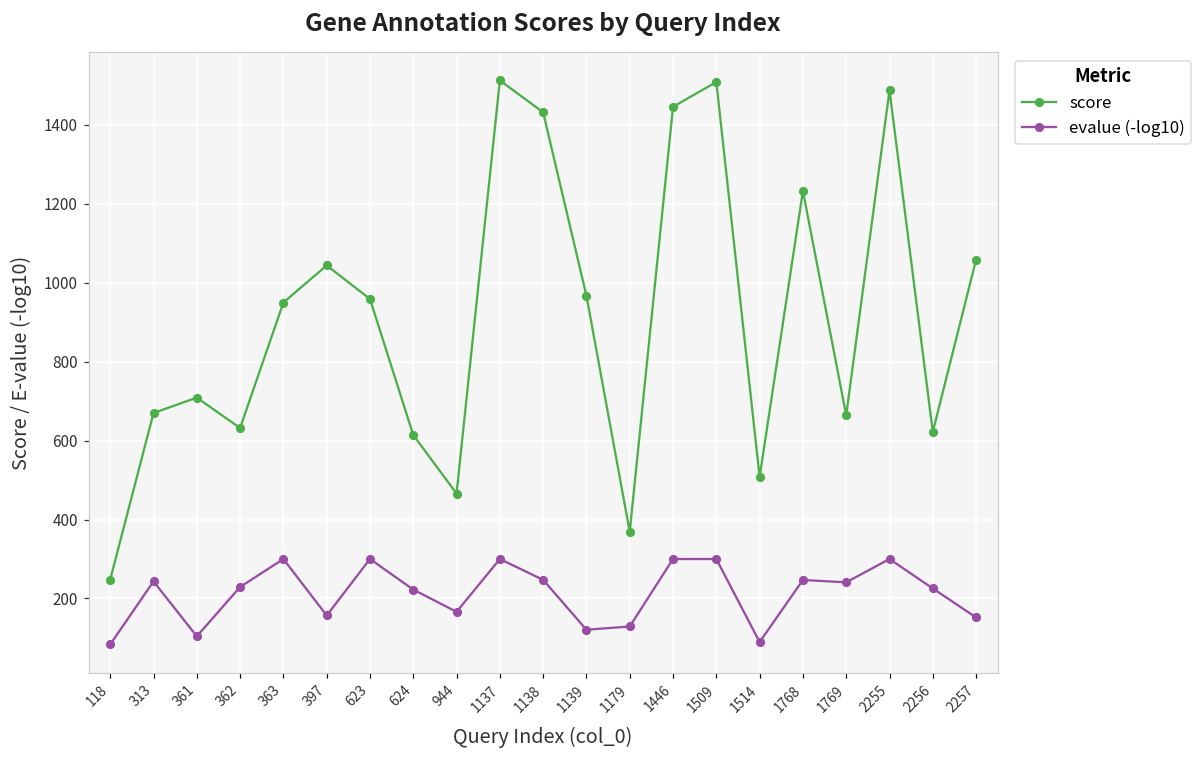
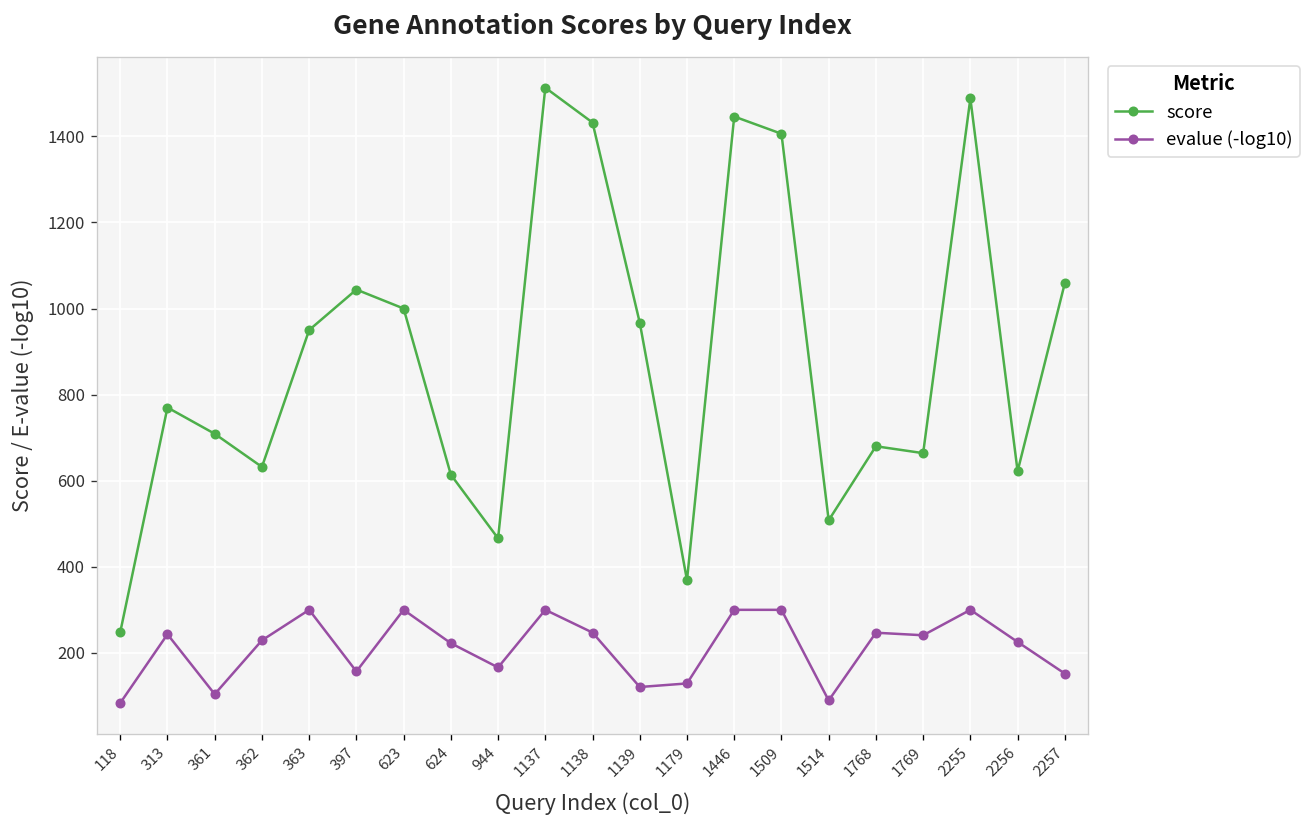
score, 313: 670 -> 770
score, 623: 960 -> 1000
score, 1509: 1510 -> 1410
score, 1768: 1230 -> 680
